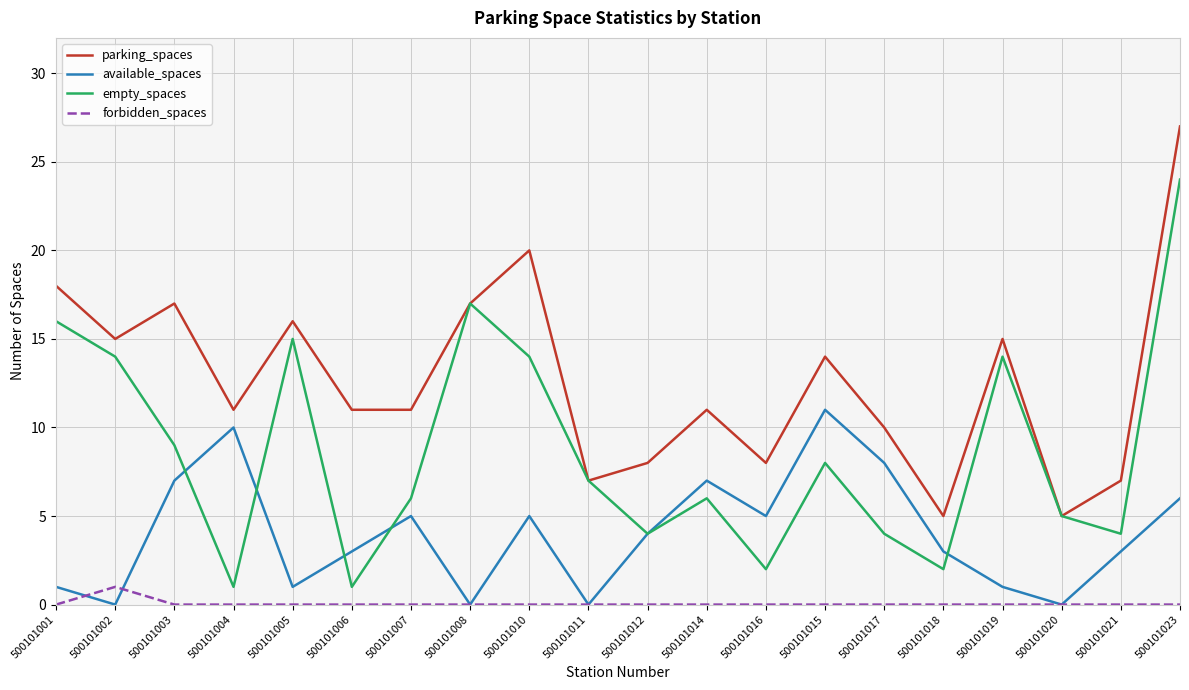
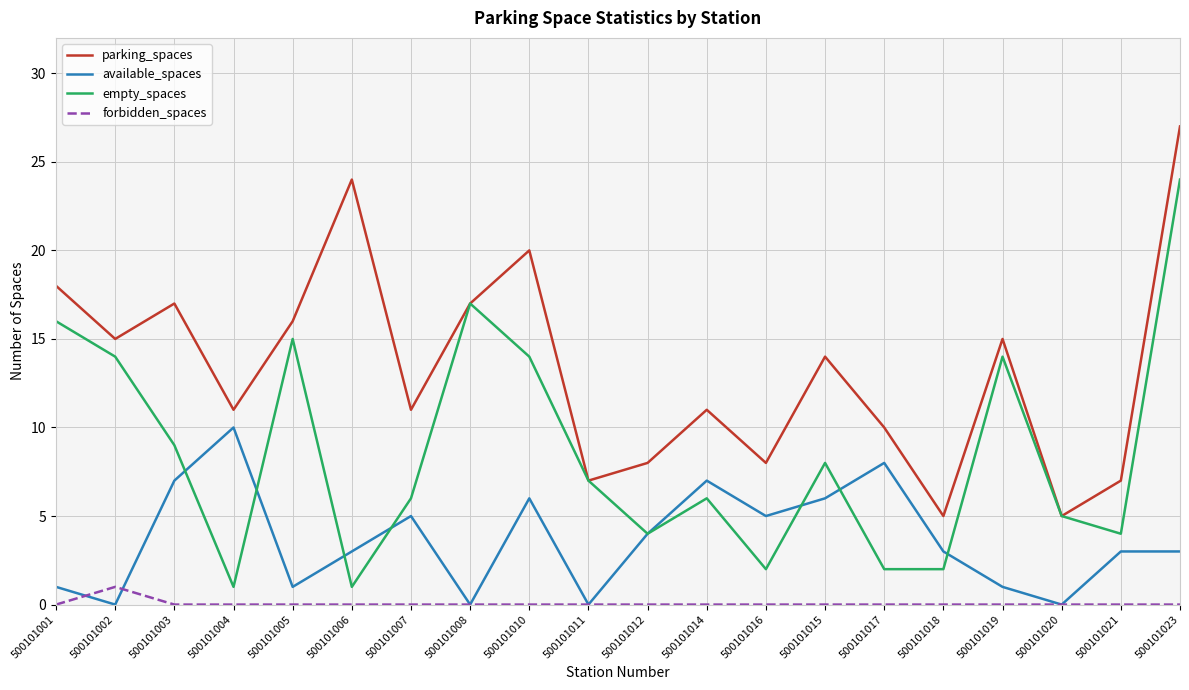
parking_spaces, 500101006: 11 -> 24
available_spaces, 500101010: 5 -> 6
available_spaces, 500101015: 11 -> 6
empty_spaces, 500101017: 4 -> 2
available_spaces, 500101023: 6 -> 3
